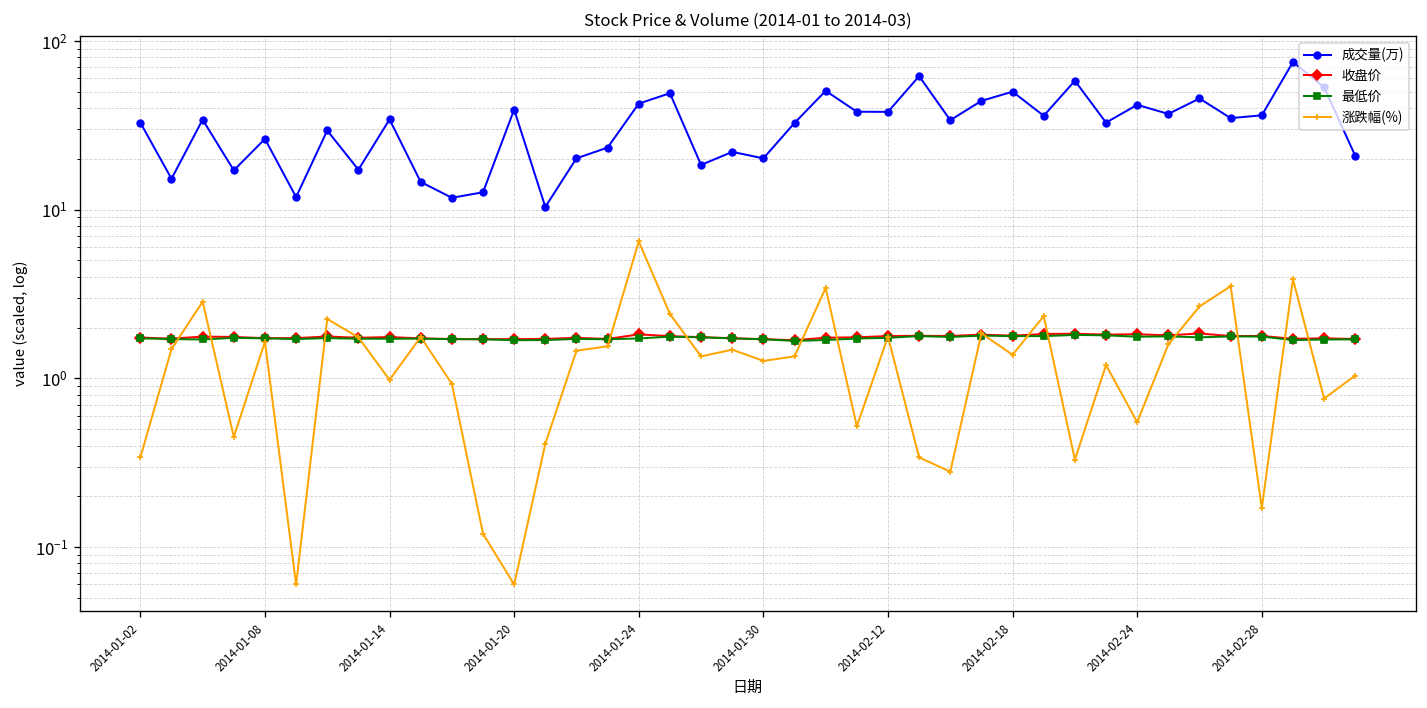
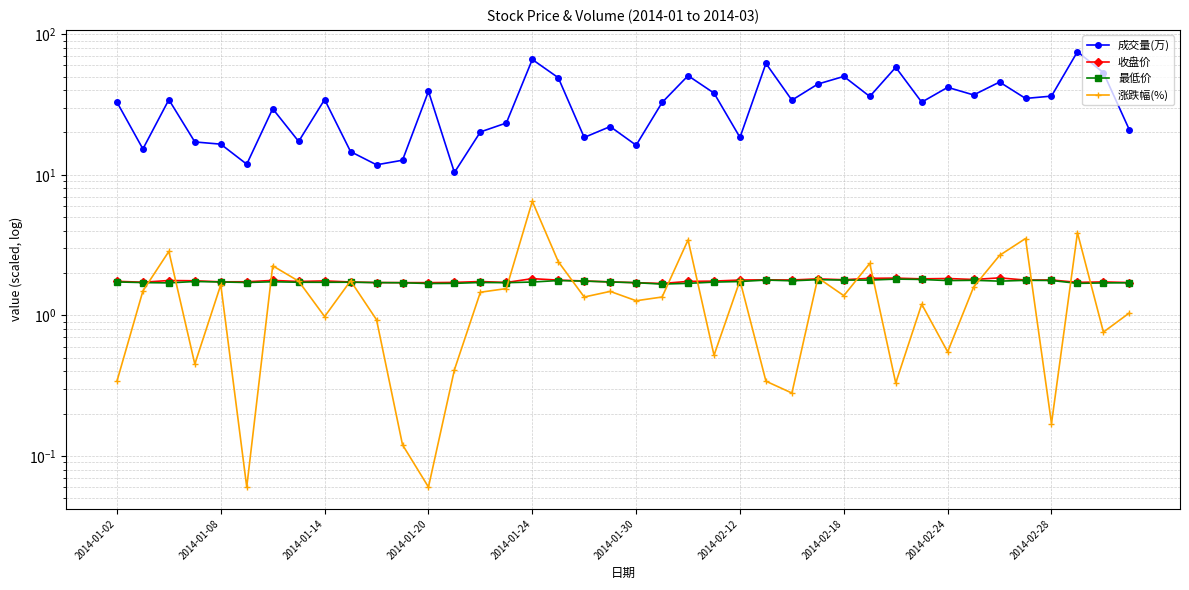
成交量(万), 2014-01-08: 26 -> 17
成交量(万), 2014-01-24: 43 -> 70
成交量(万), 2014-01-30: 20 -> 16
成交量(万), 2014-02-12: 38 -> 18
